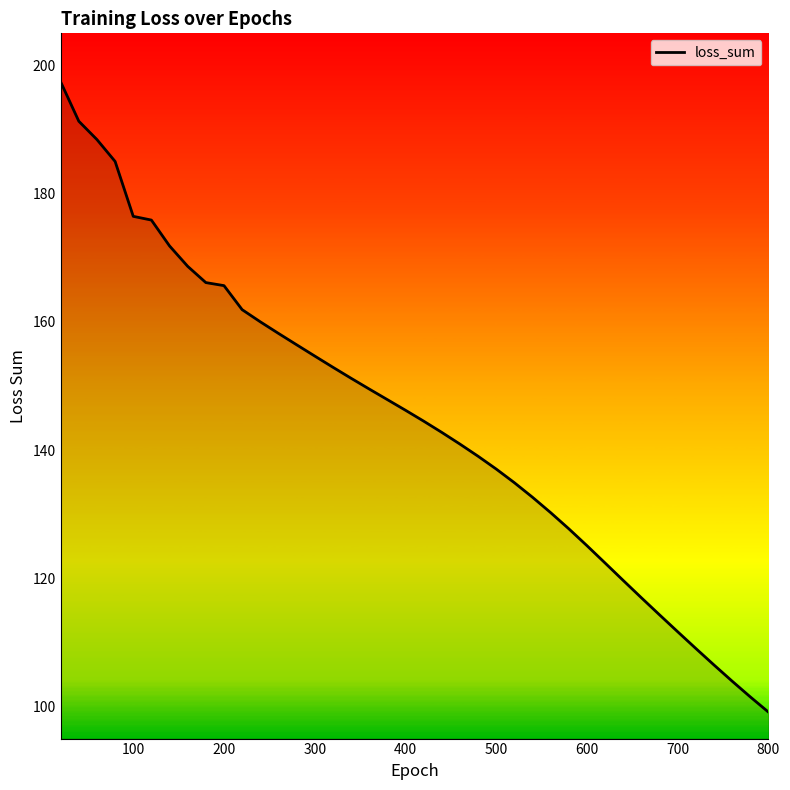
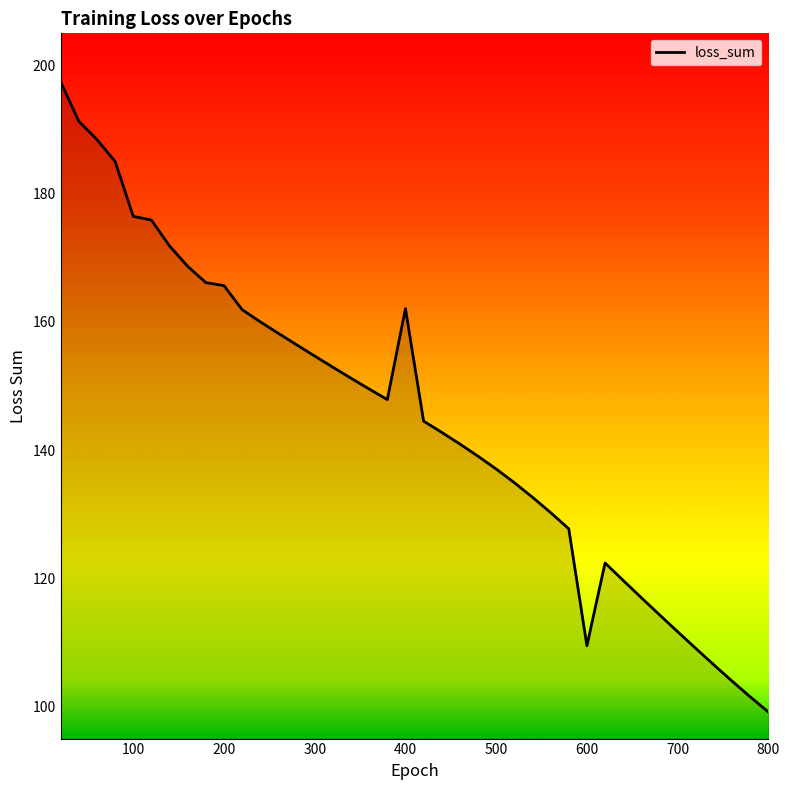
400: 146 -> 162
600: 125 -> 109
